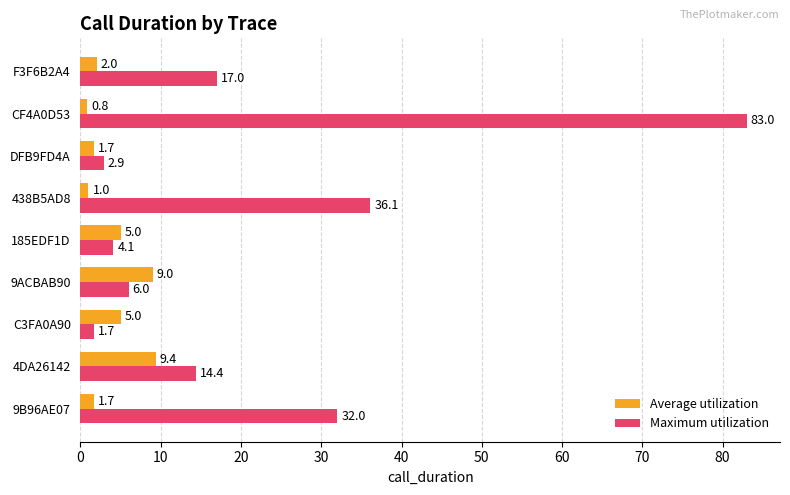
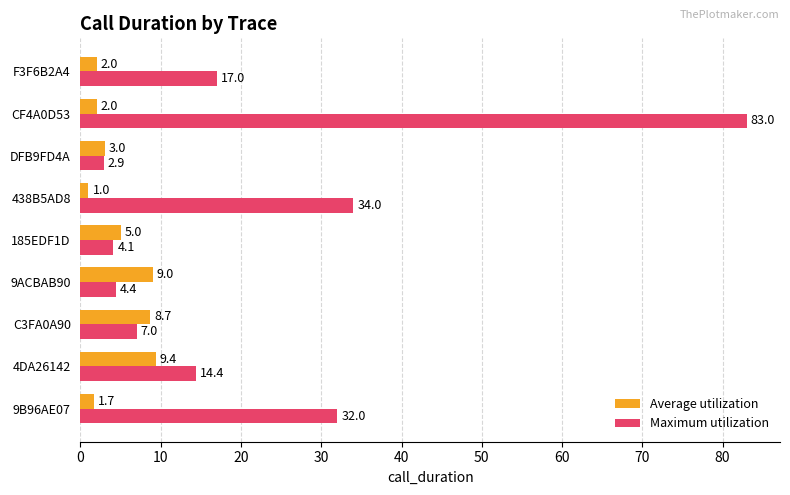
Average utilization, CF4A0D53: 0.8 -> 2.0
Average utilization, DFB9FD4A: 1.7 -> 3.0
Maximum utilization, 438B5AD8: 36.1 -> 34.0
Maximum utilization, 9ACBAB90: 6.0 -> 4.4
Average utilization, C3FA0A90: 5.0 -> 8.7
Maximum utilization, C3FA0A90: 1.7 -> 7.0
